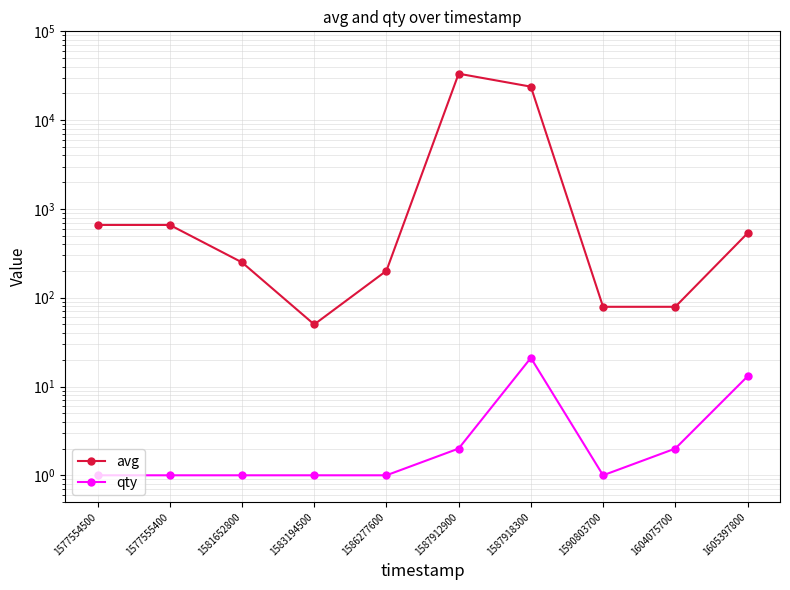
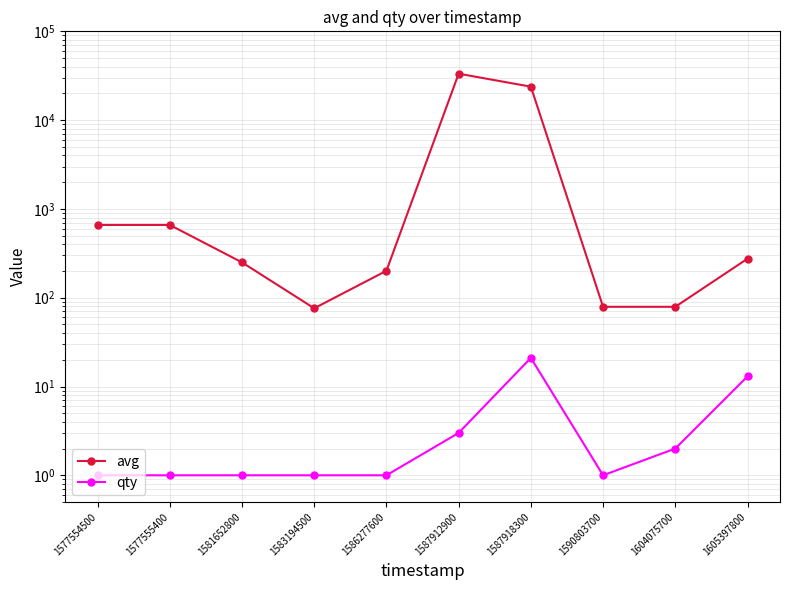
avg, 1583194500: 50 -> 80
qty, 1587912900: 2 -> 3
avg, 1605397800: 500 -> 280
